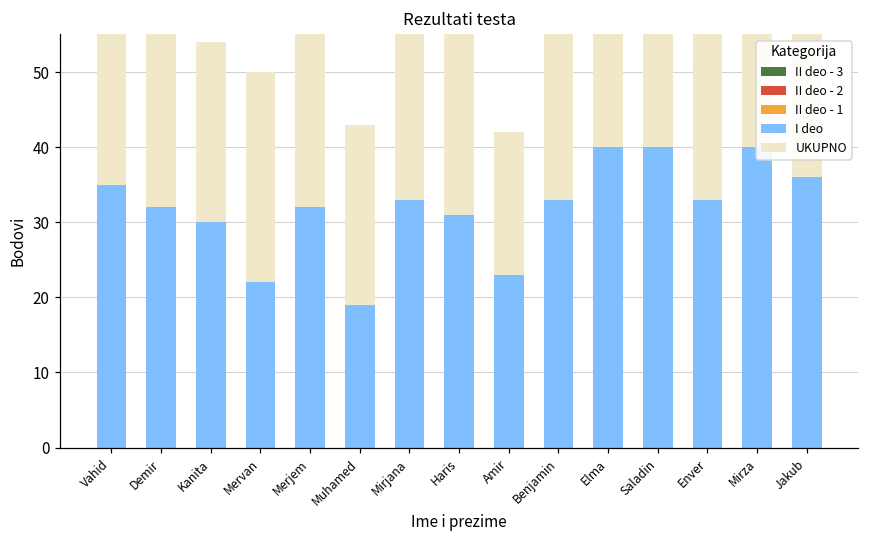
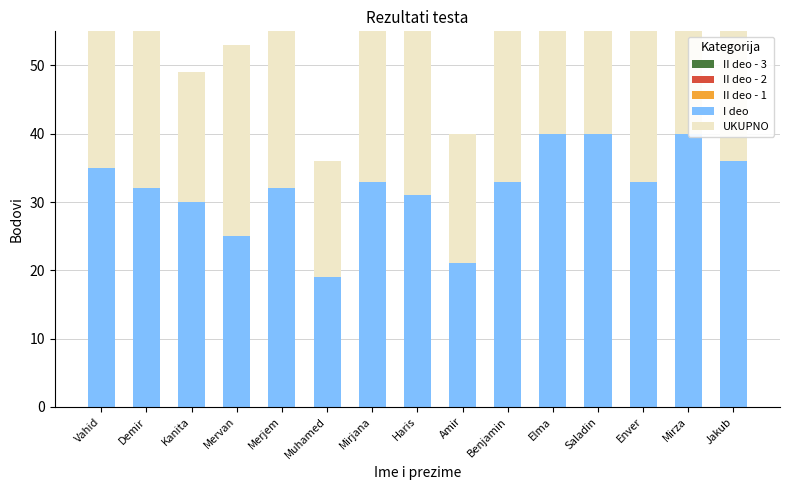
UKUPNO, Kanita: 24 -> 19
I deo, Mervan: 22 -> 25
UKUPNO, Muhamed: 24 -> 17
I deo, Amir: 23 -> 21
